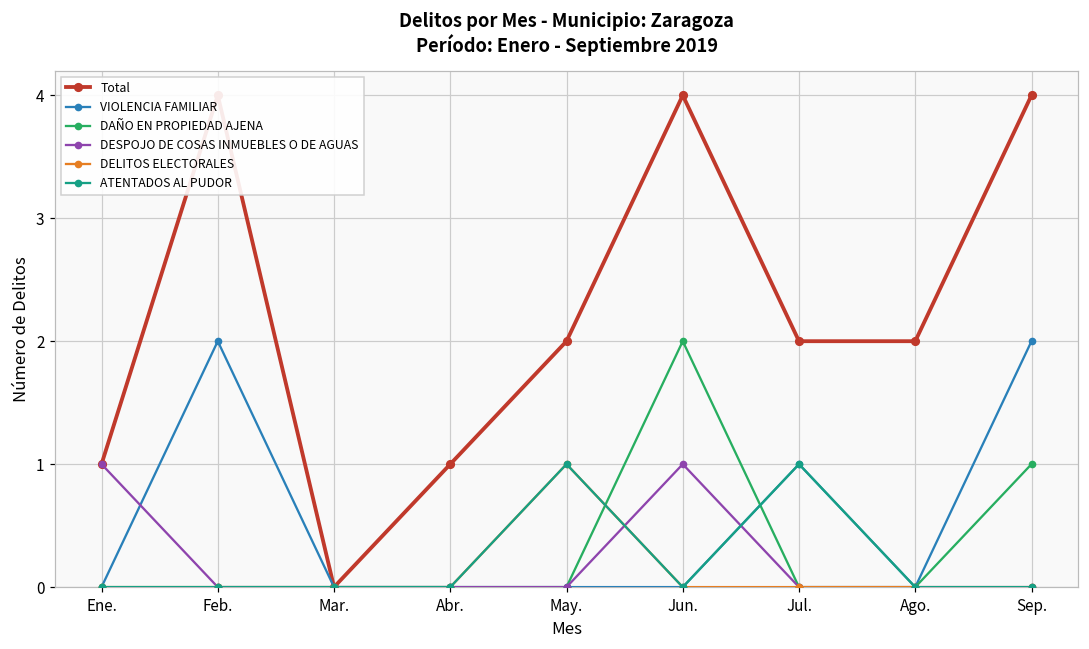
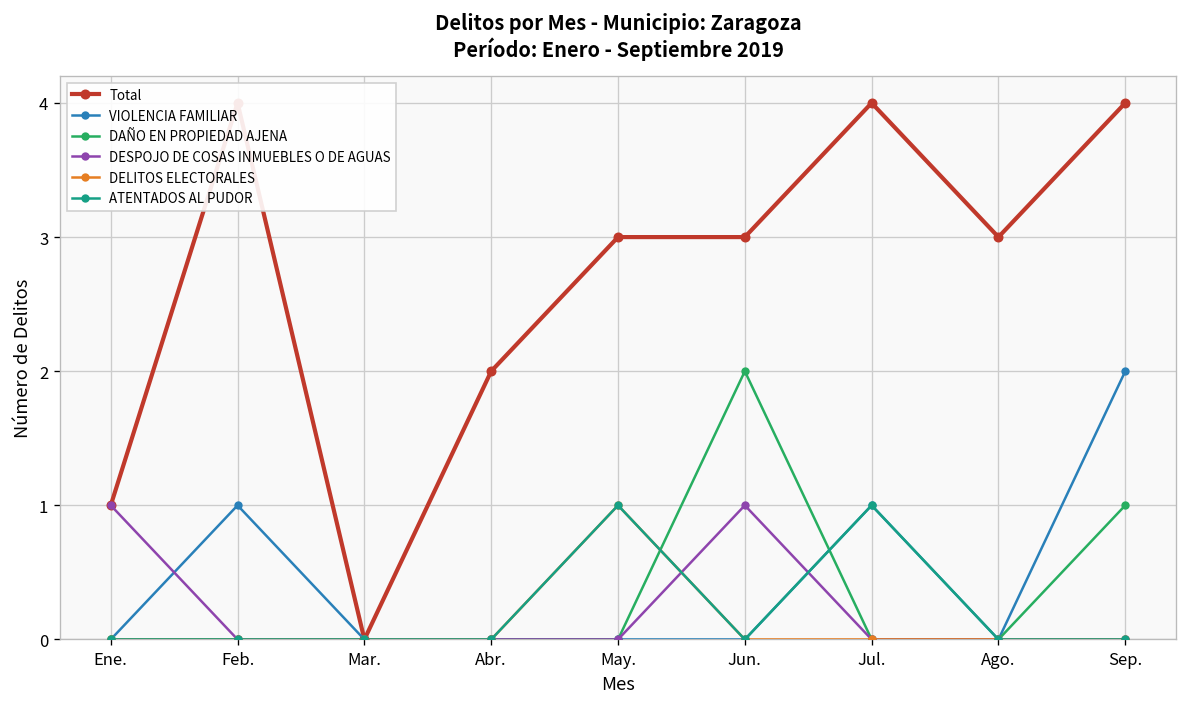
VIOLENCIA FAMILIAR, Feb.: 2 -> 1
Total, Abr.: 1 -> 2
Total, May.: 2 -> 3
Total, Jun.: 4 -> 3
Total, Jul.: 2 -> 4
Total, Ago.: 2 -> 3
